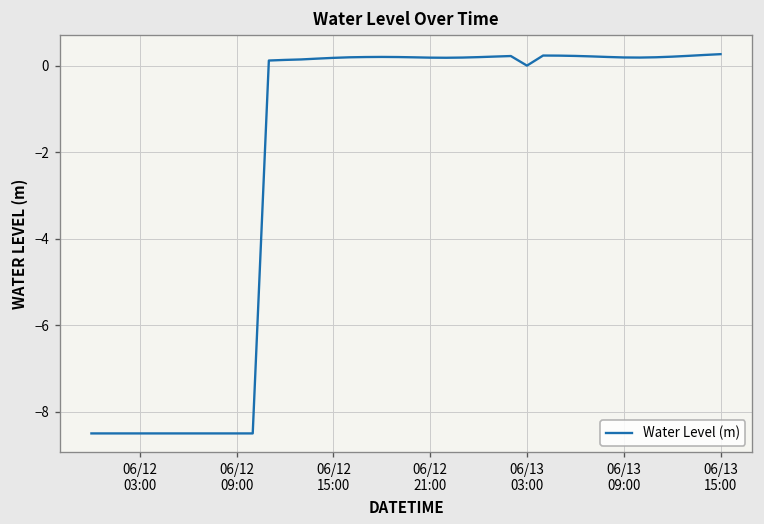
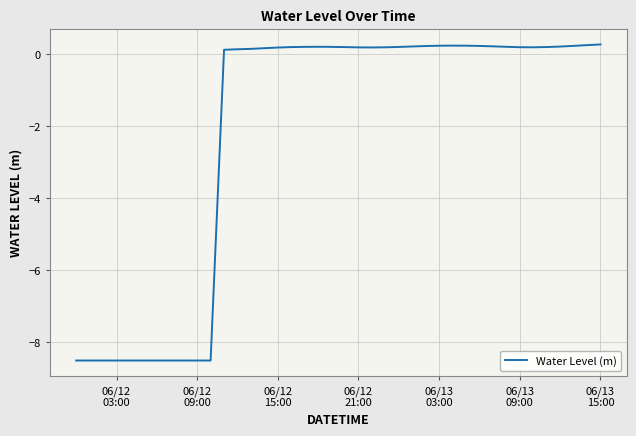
06/13 03:00: 0.0 -> 0.2
